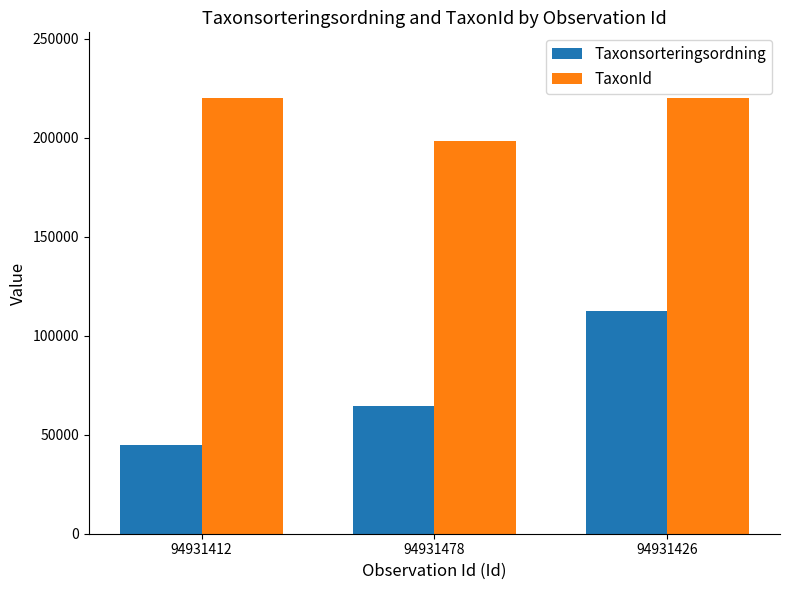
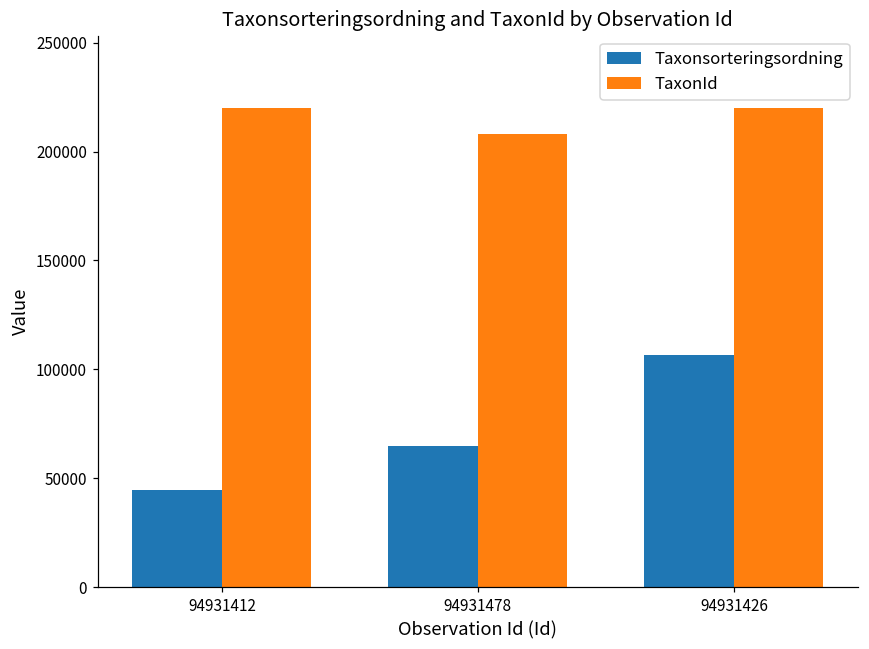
TaxonId, 94931478: 199000 -> 208000
Taxonsorteringsordning, 94931426: 112000 -> 107000
